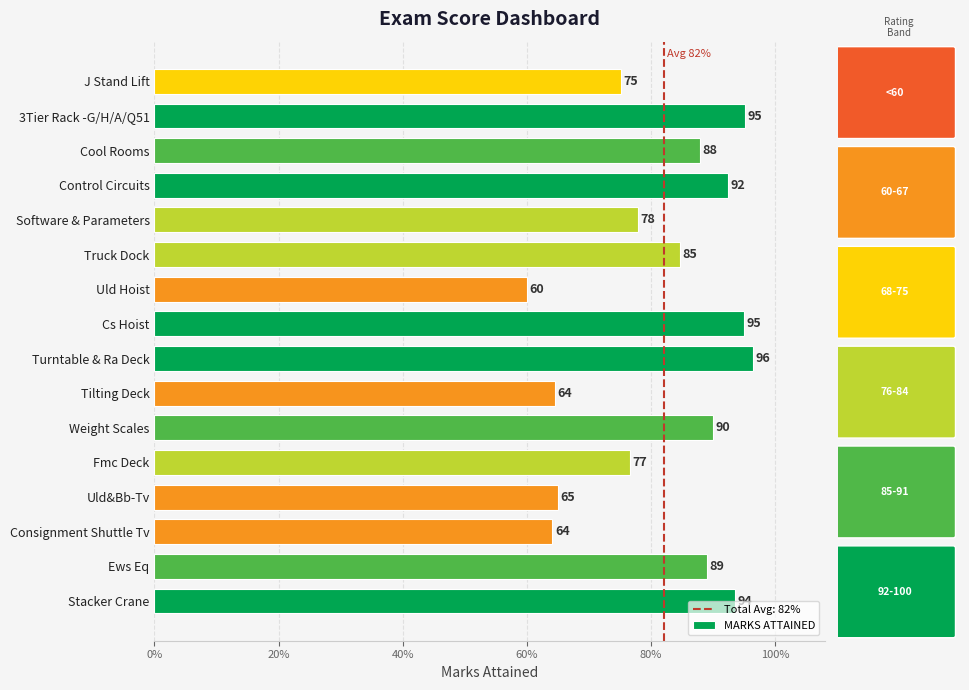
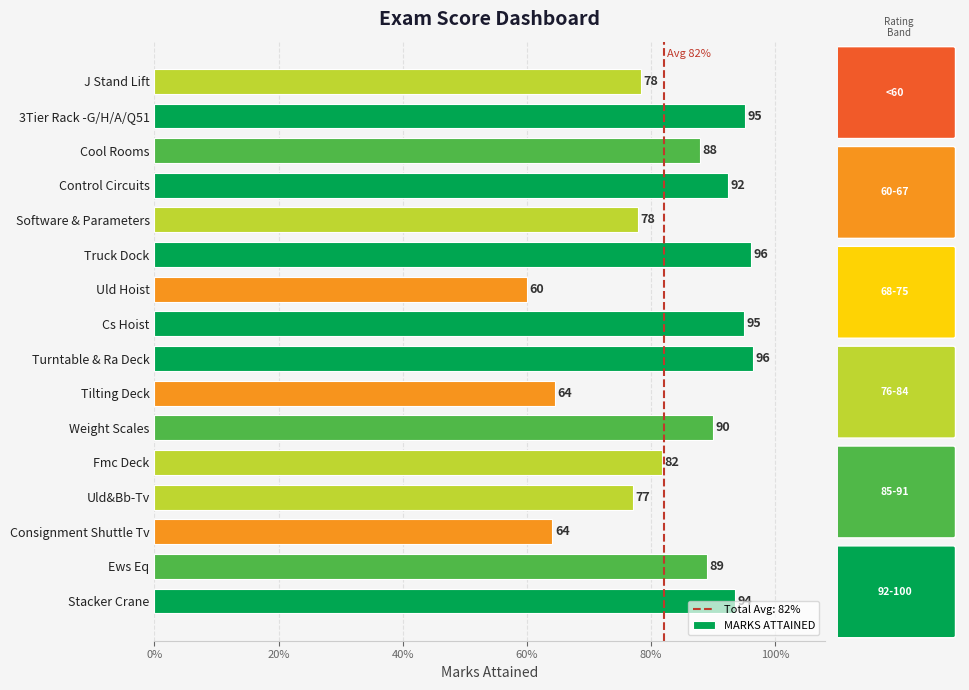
J Stand Lift: 75 -> 78
Truck Dock: 85 -> 96
Fmc Deck: 77 -> 82
Uld&Bb-Tv: 65 -> 77
